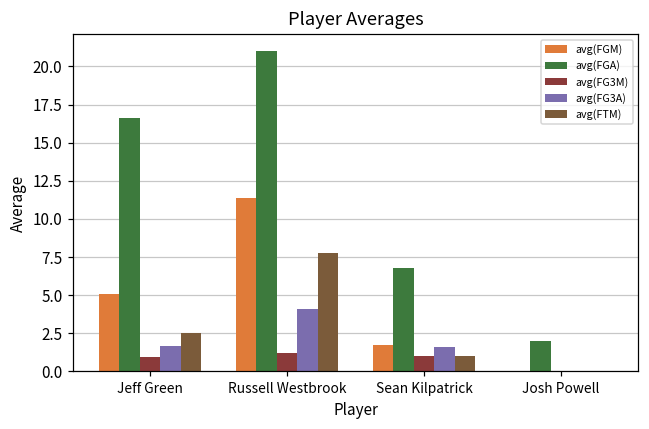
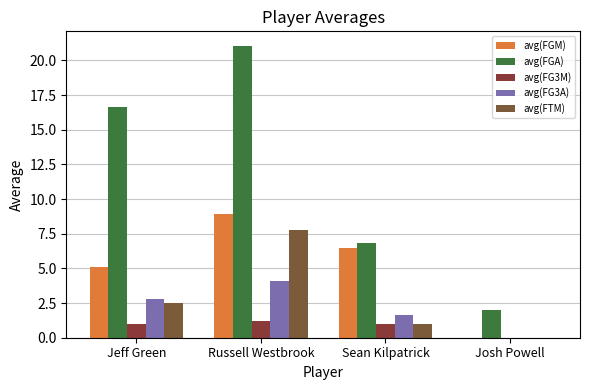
avg(FG3A), Jeff Green: 1.7 -> 2.8
avg(FGM), Russell Westbrook: 11.4 -> 8.9
avg(FGM), Sean Kilpatrick: 1.8 -> 6.5
